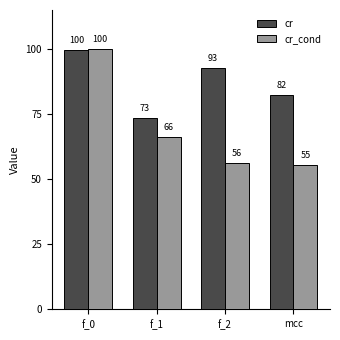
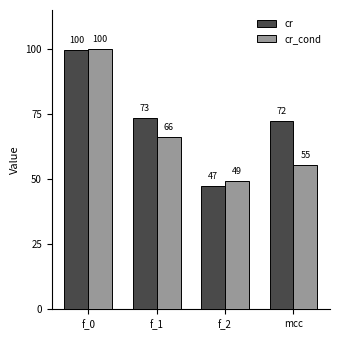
cr, f_2: 93 -> 47
cr_cond, f_2: 56 -> 49
cr, mcc: 82 -> 72
